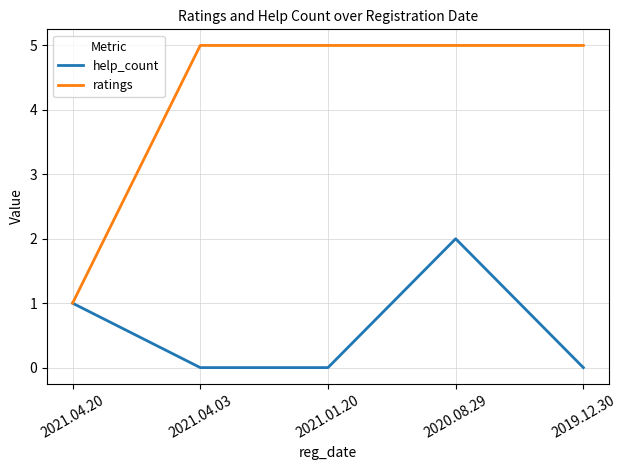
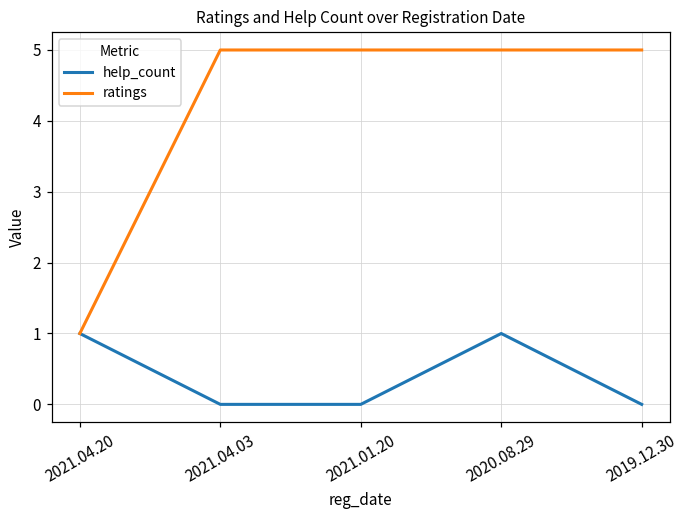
help_count, 2020.08.29: 2 -> 1
